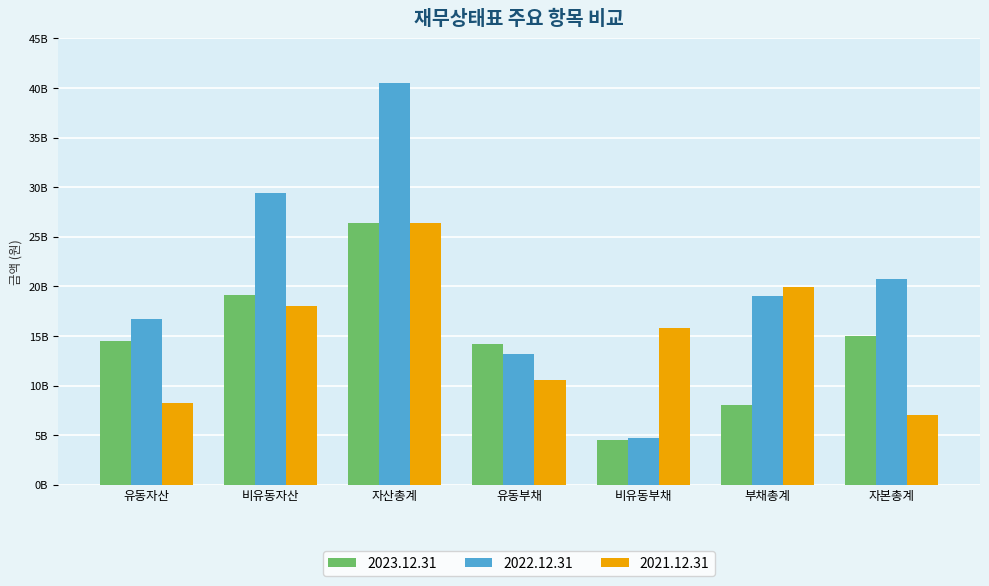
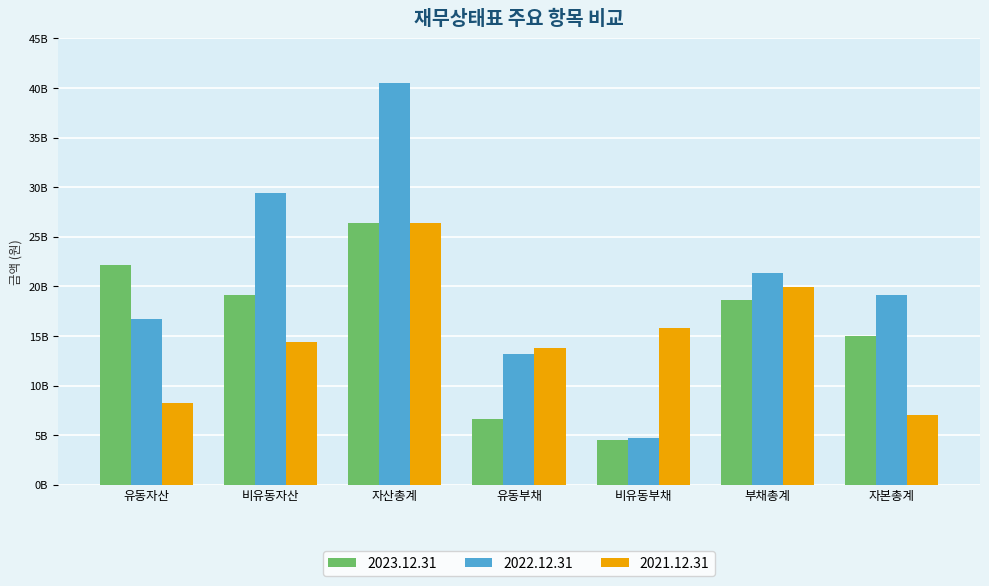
2023.12.31, 유동자산: 15000000000 -> 22000000000
2021.12.31, 비유동자산: 18000000000 -> 14000000000
2023.12.31, 유동부채: 14000000000 -> 7000000000
2021.12.31, 유동부채: 11000000000 -> 14000000000
2023.12.31, 부채총계: 8000000000 -> 19000000000
2022.12.31, 부채총계: 19000000000 -> 21000000000
2022.12.31, 자본총계: 21000000000 -> 19000000000
